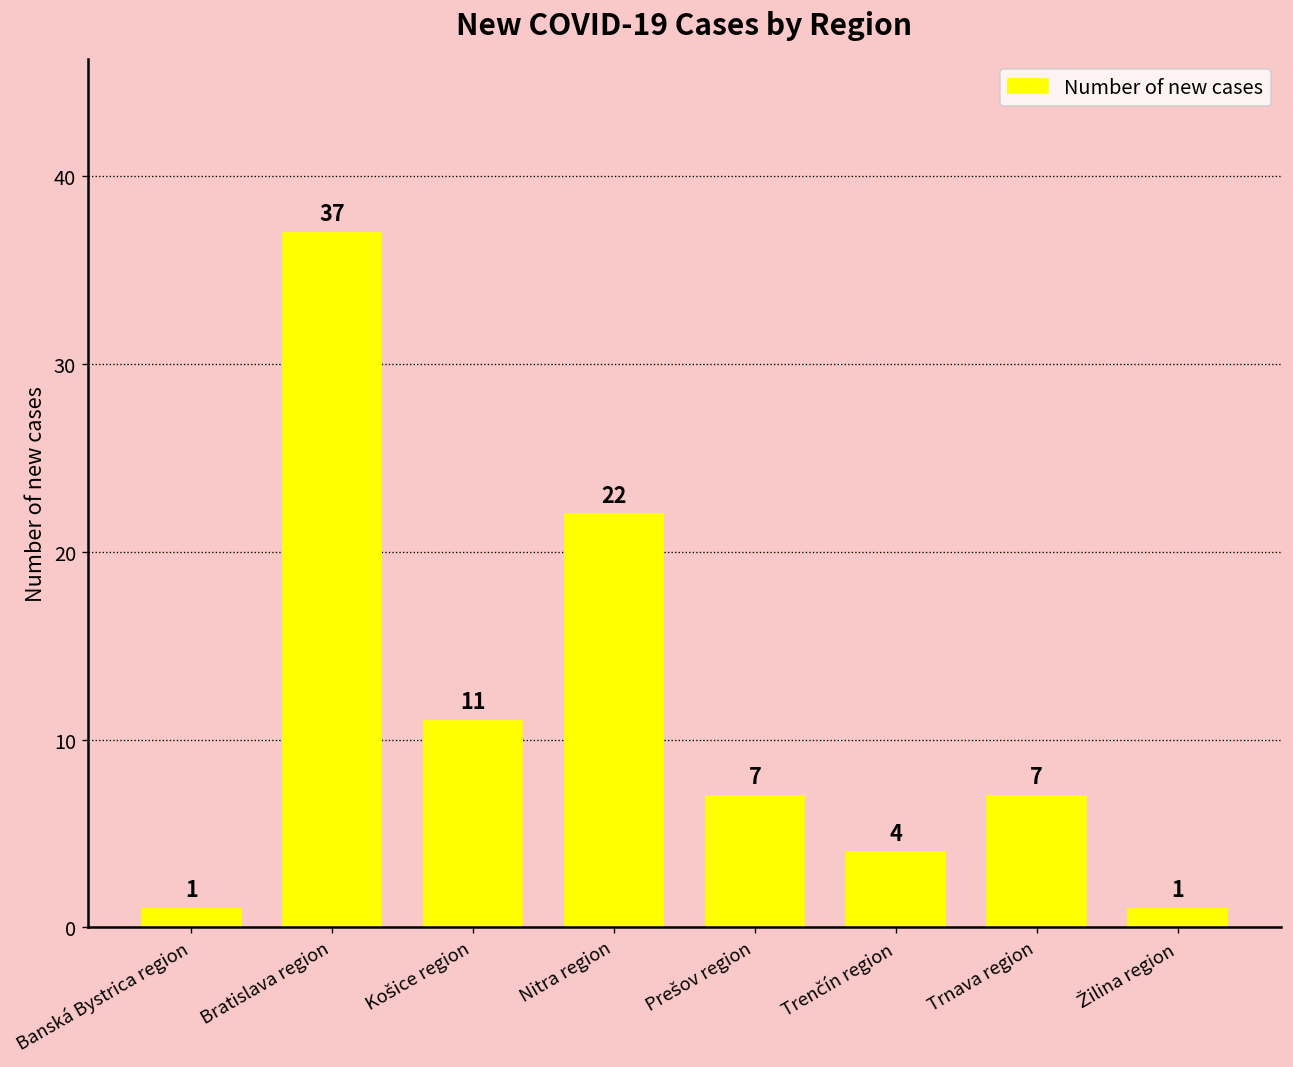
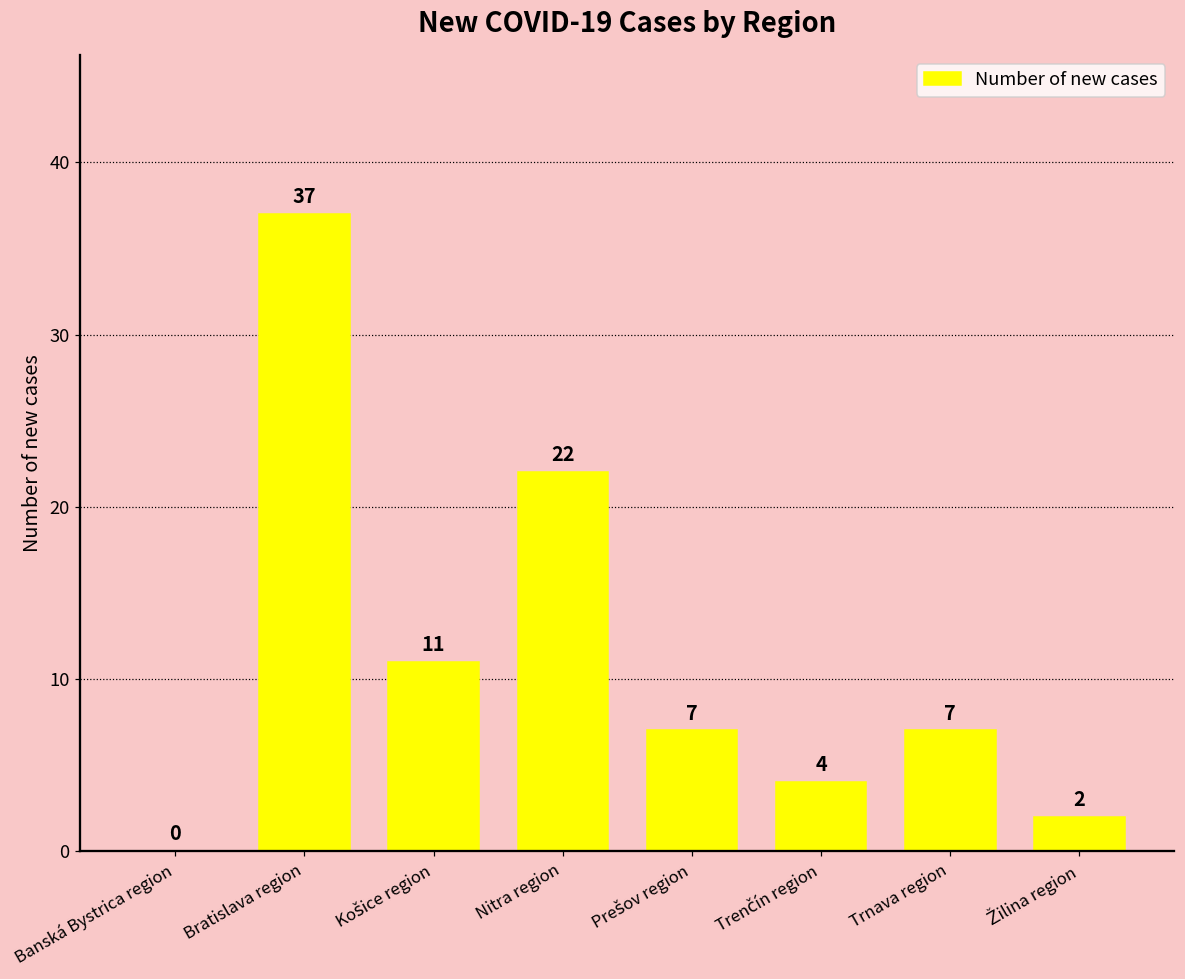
Banská Bystrica region: 1 -> 0
Žilina region: 1 -> 2
